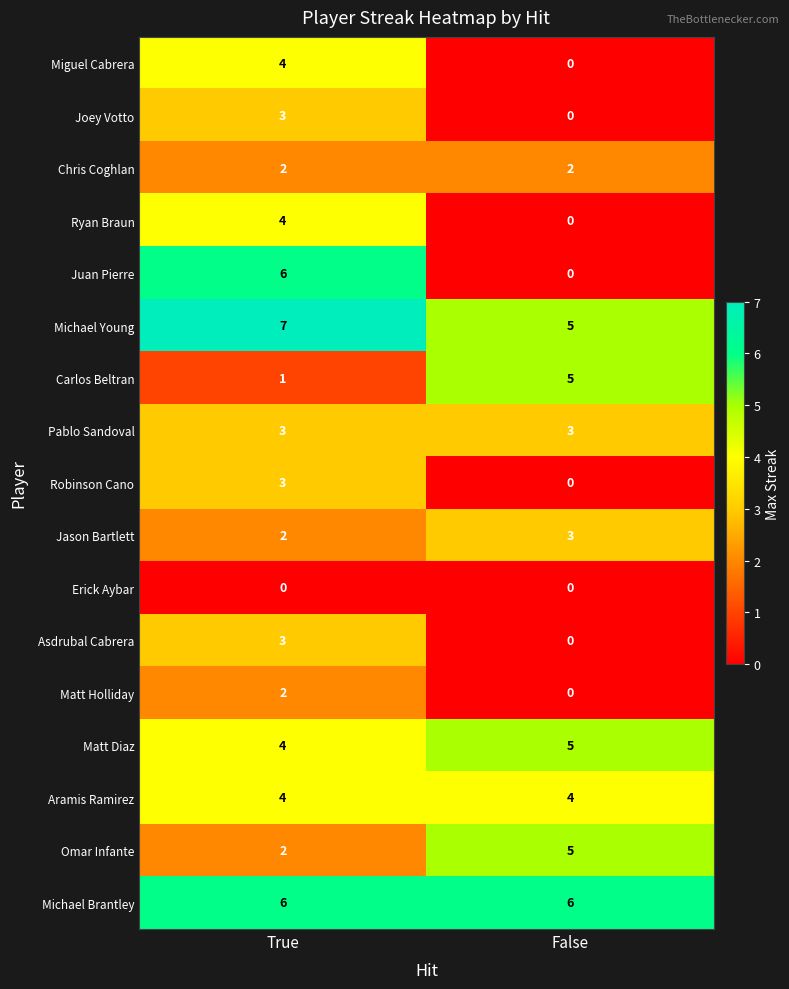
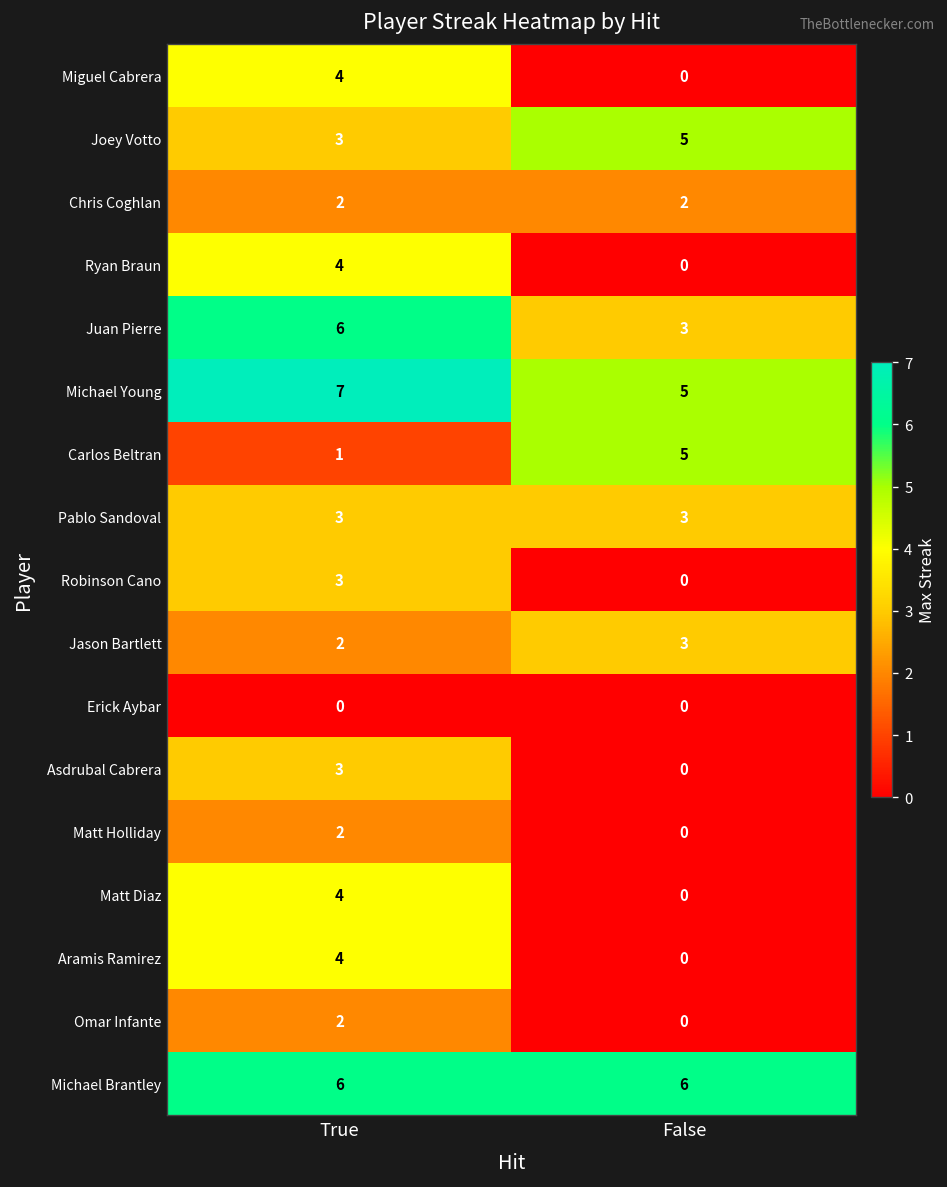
Joey Votto, False: 0 -> 5
Juan Pierre, False: 0 -> 3
Matt Diaz, False: 5 -> 0
Aramis Ramirez, False: 4 -> 0
Omar Infante, False: 5 -> 0
